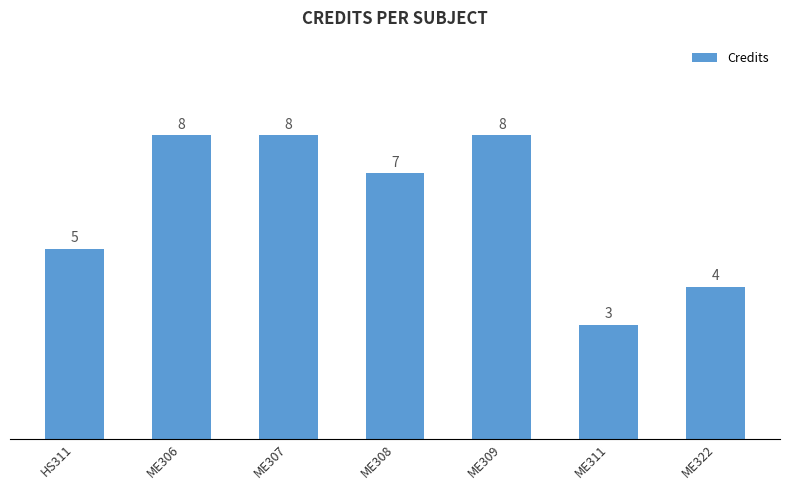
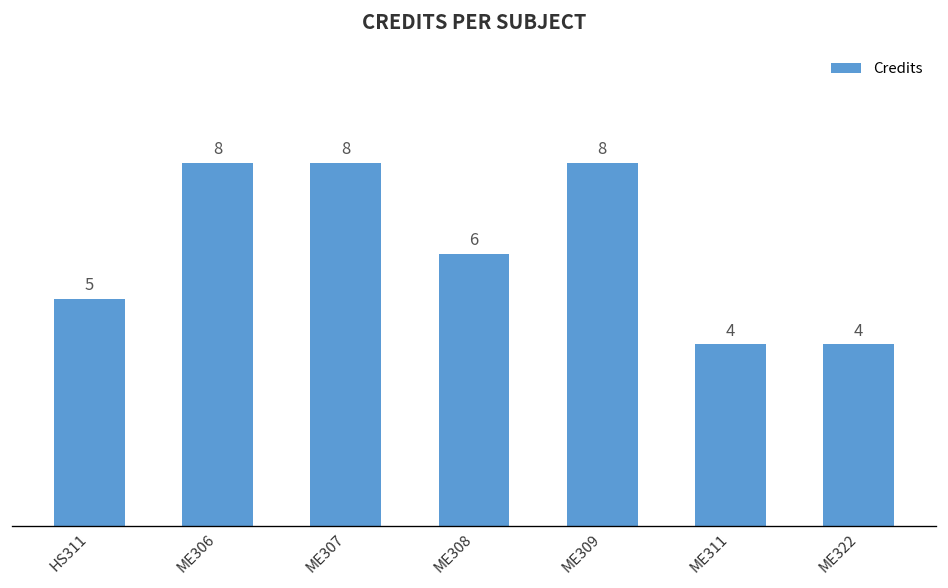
ME308: 7 -> 6
ME311: 3 -> 4
